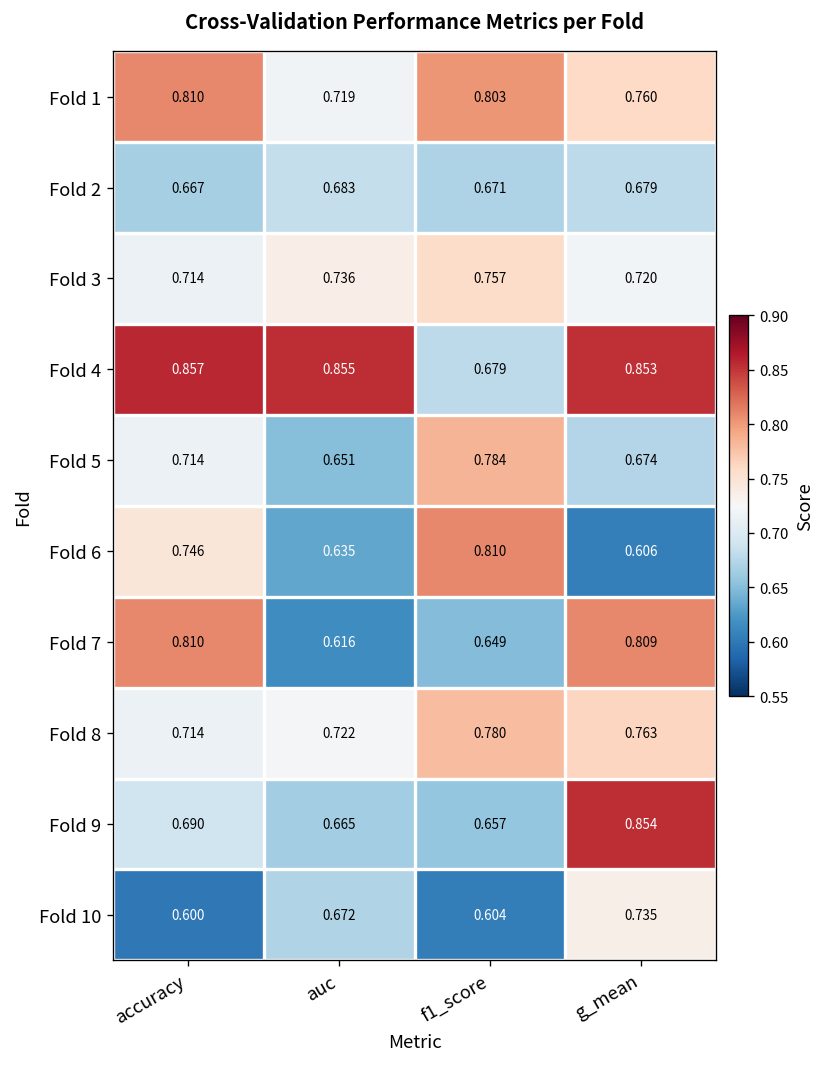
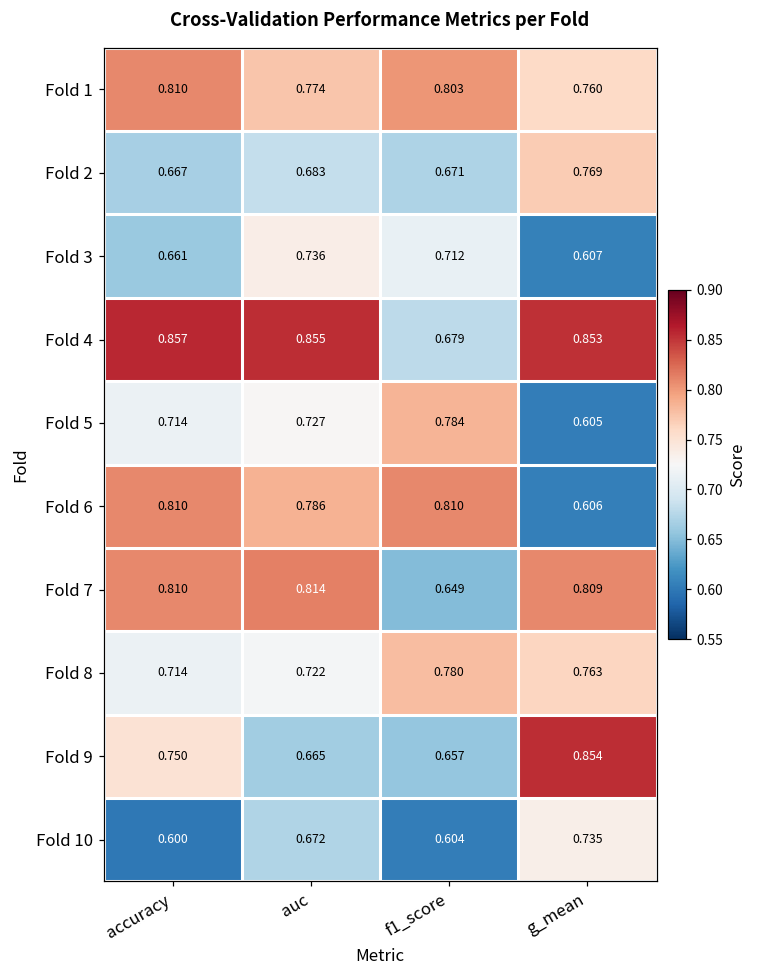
Fold 1, auc: 0.719 -> 0.774
Fold 2, g_mean: 0.679 -> 0.769
Fold 3, accuracy: 0.714 -> 0.661
Fold 3, f1_score: 0.757 -> 0.712
Fold 3, g_mean: 0.720 -> 0.607
Fold 5, auc: 0.651 -> 0.727
Fold 5, g_mean: 0.674 -> 0.605
Fold 6, accuracy: 0.746 -> 0.810
Fold 6, auc: 0.635 -> 0.786
Fold 7, auc: 0.616 -> 0.814
Fold 9, accuracy: 0.690 -> 0.750
